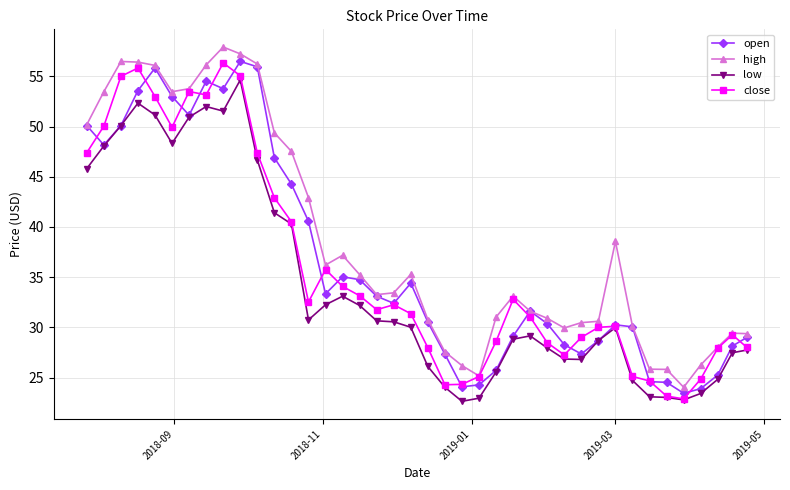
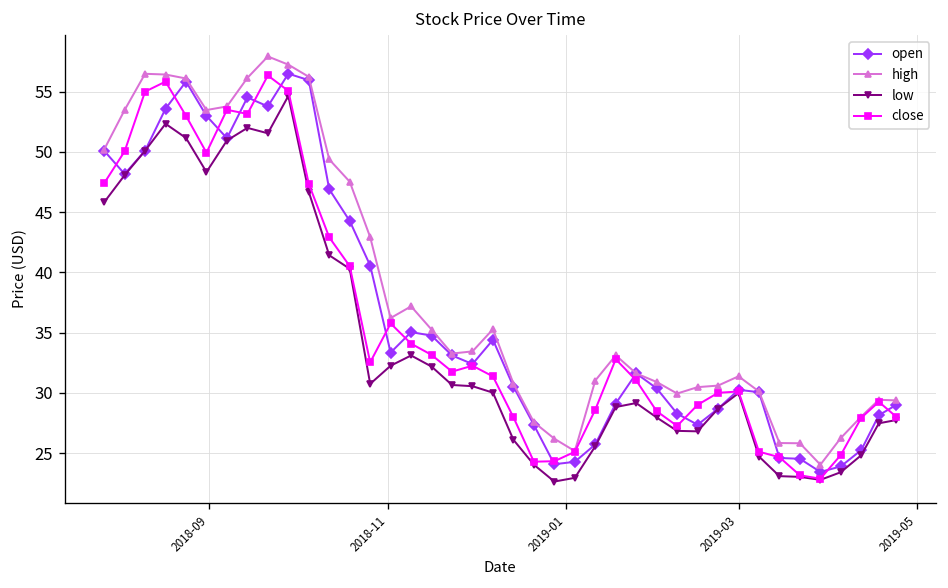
high, 2019-03: 38.6 -> 31.4
